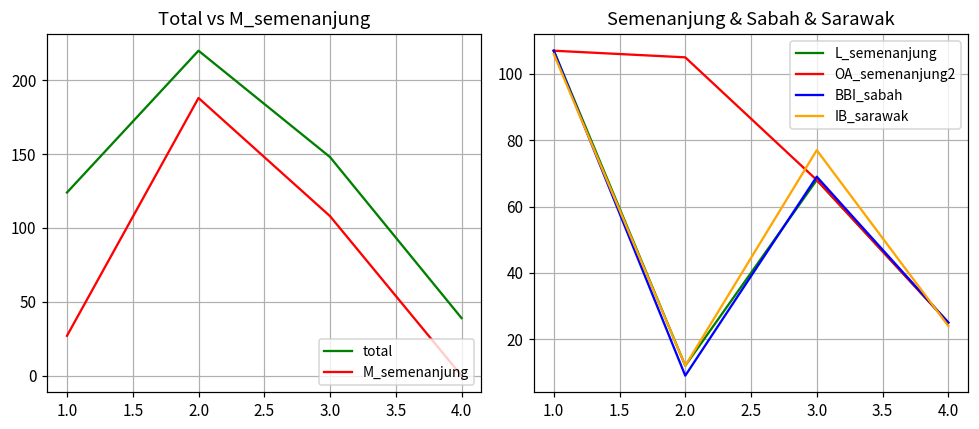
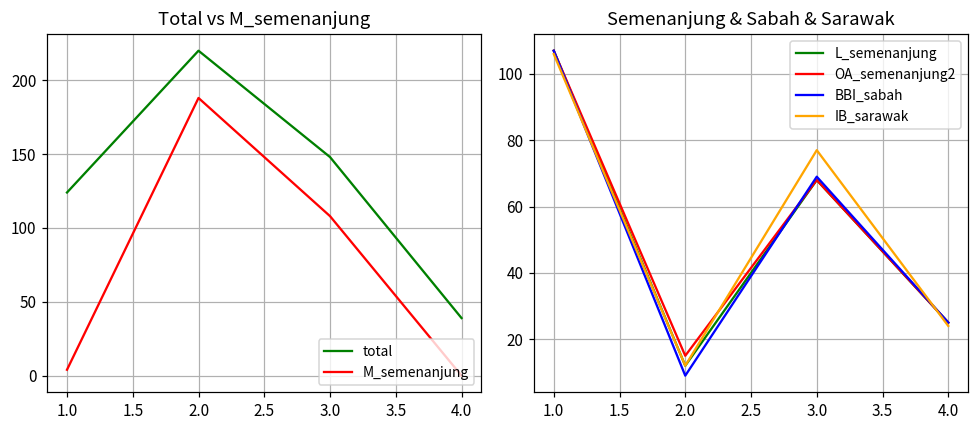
Total vs M_semenanjung, M_semenanjung, 1.0: 27 -> 4
Semenanjung & Sabah & Sarawak, OA_semenanjung2, 2.0: 105 -> 15
